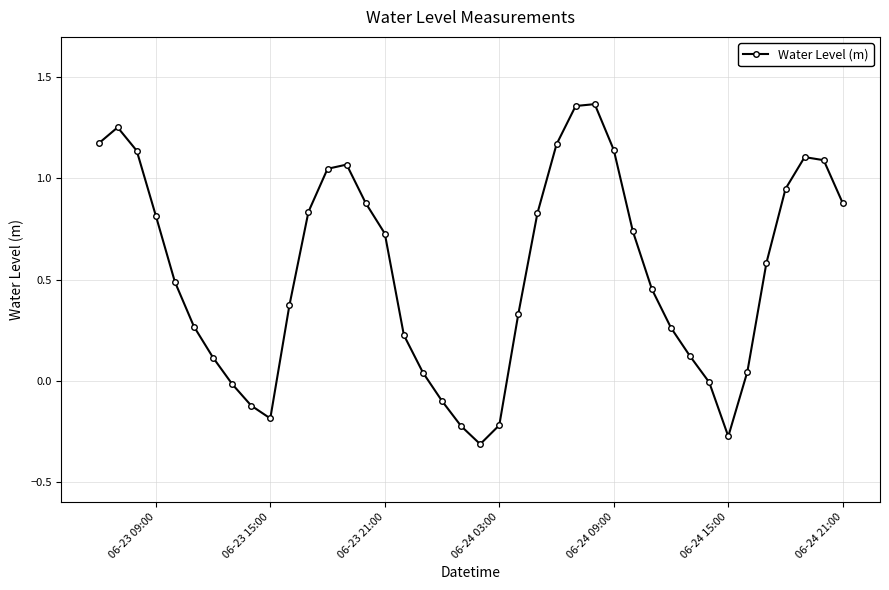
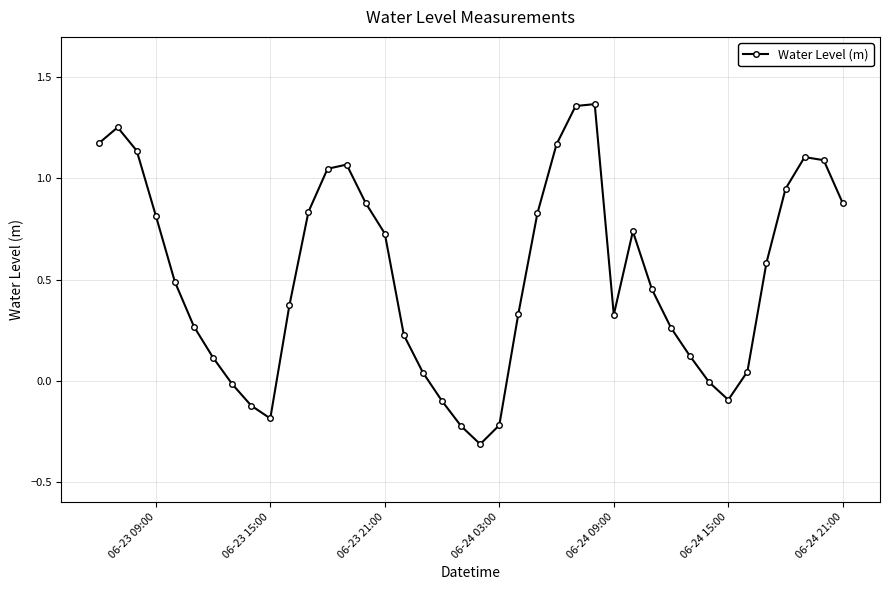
06-24 09:00: 1.14 -> 0.33
06-24 15:00: -0.28 -> -0.10
